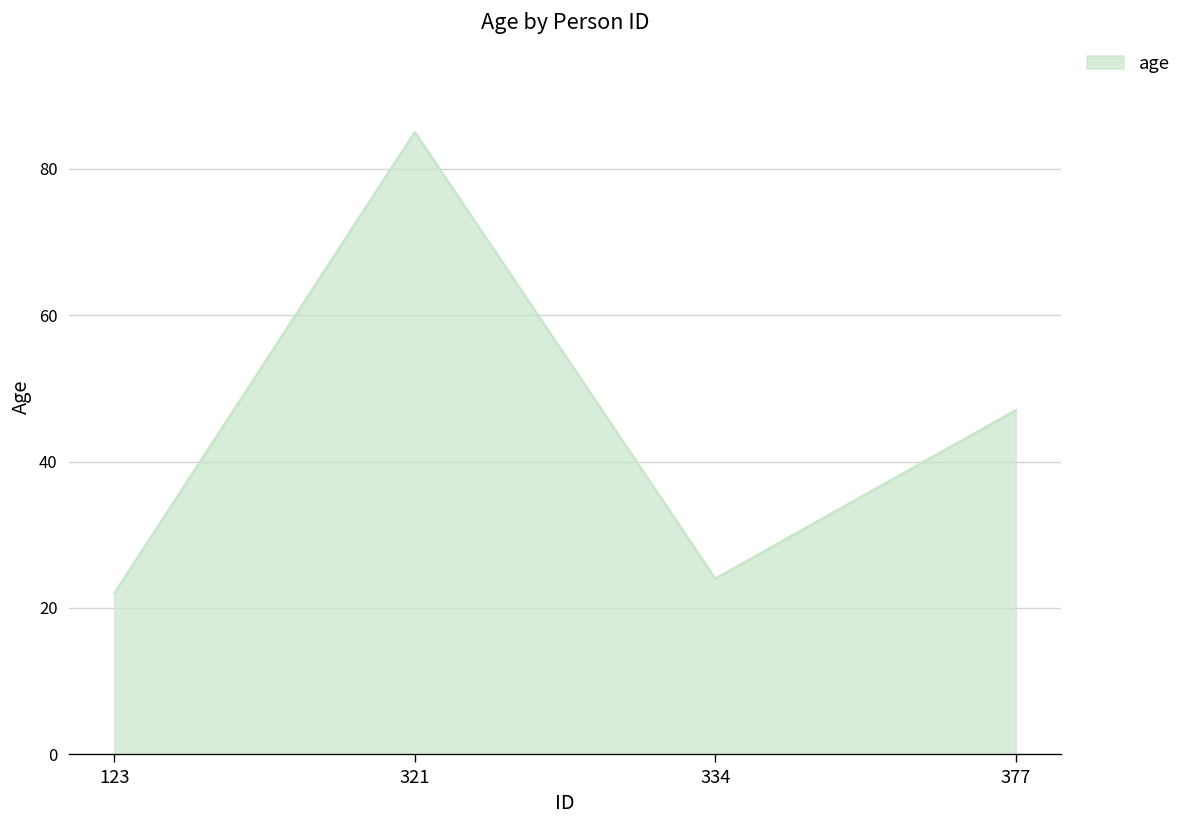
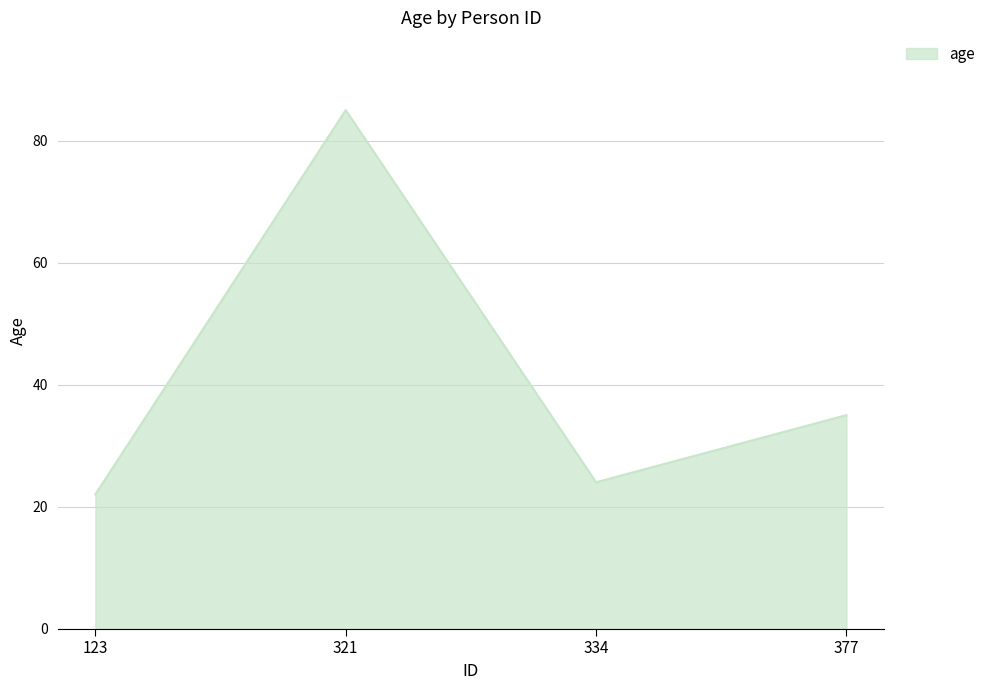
377: 47 -> 35
